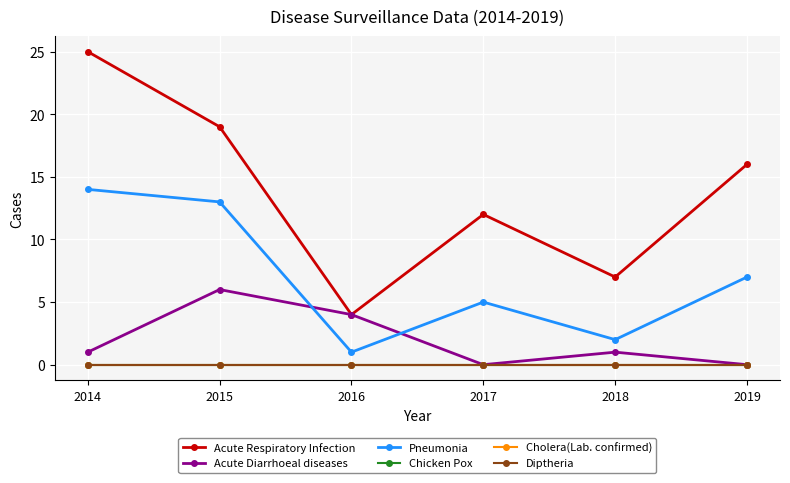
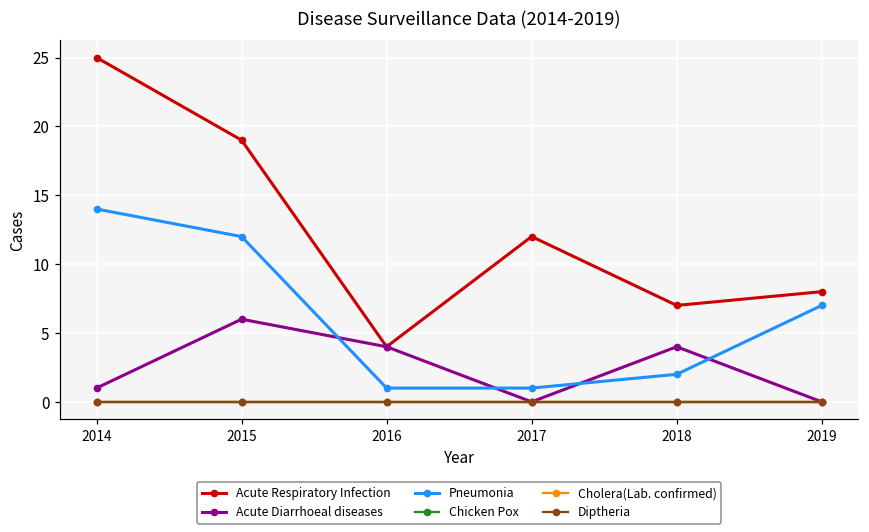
Pneumonia, 2015: 13 -> 12
Pneumonia, 2017: 5 -> 1
Acute Diarrhoeal diseases, 2018: 1 -> 4
Acute Respiratory Infection, 2019: 16 -> 8
